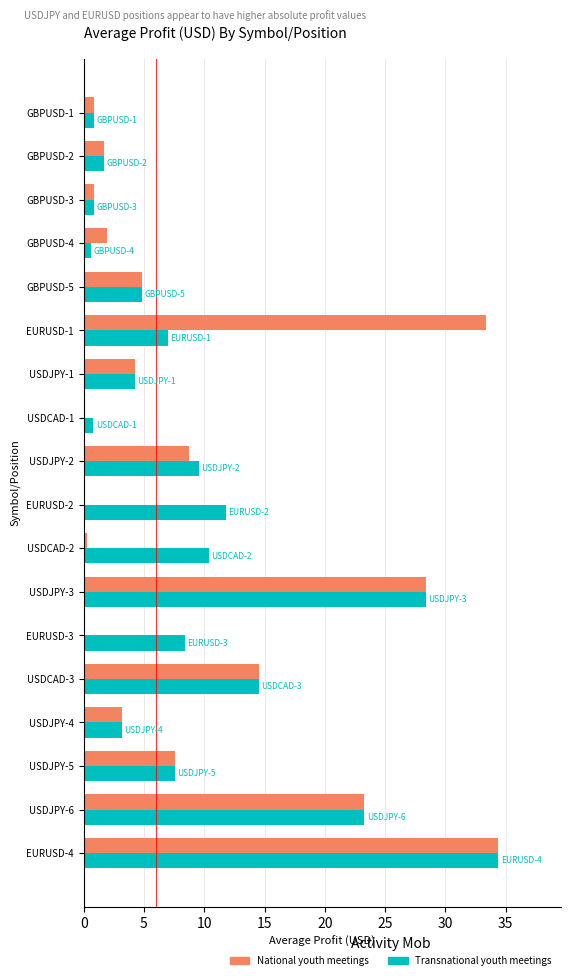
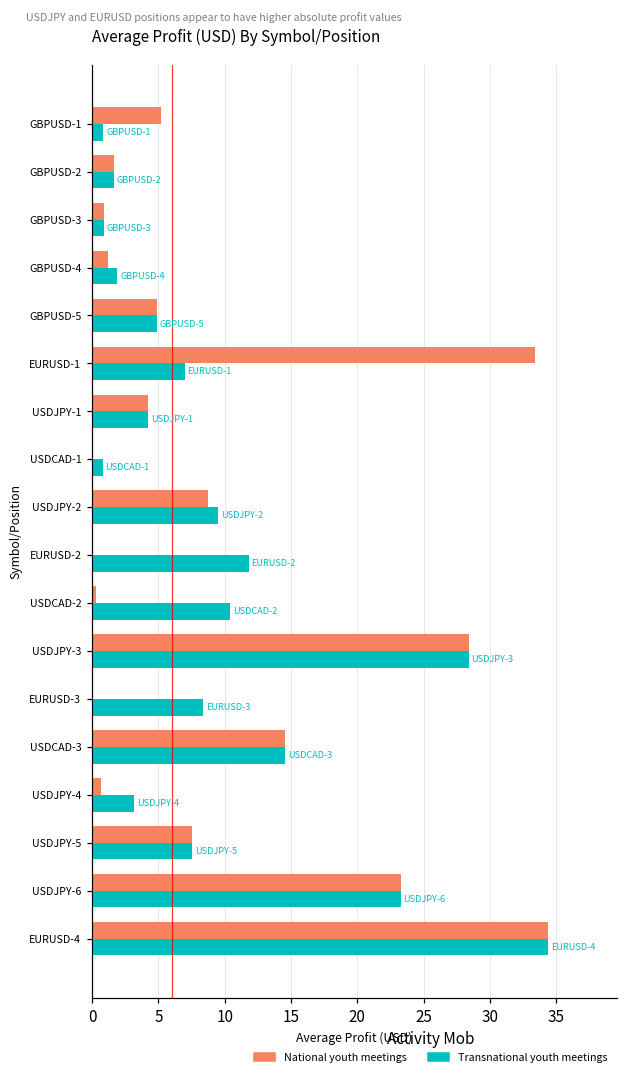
National youth meetings, GBPUSD-1: 0.9 -> 5.2
National youth meetings, GBPUSD-4: 1.9 -> 1.2
Transnational youth meetings, GBPUSD-4: 0.6 -> 1.9
National youth meetings, USDJPY-4: 3.2 -> 0.7
